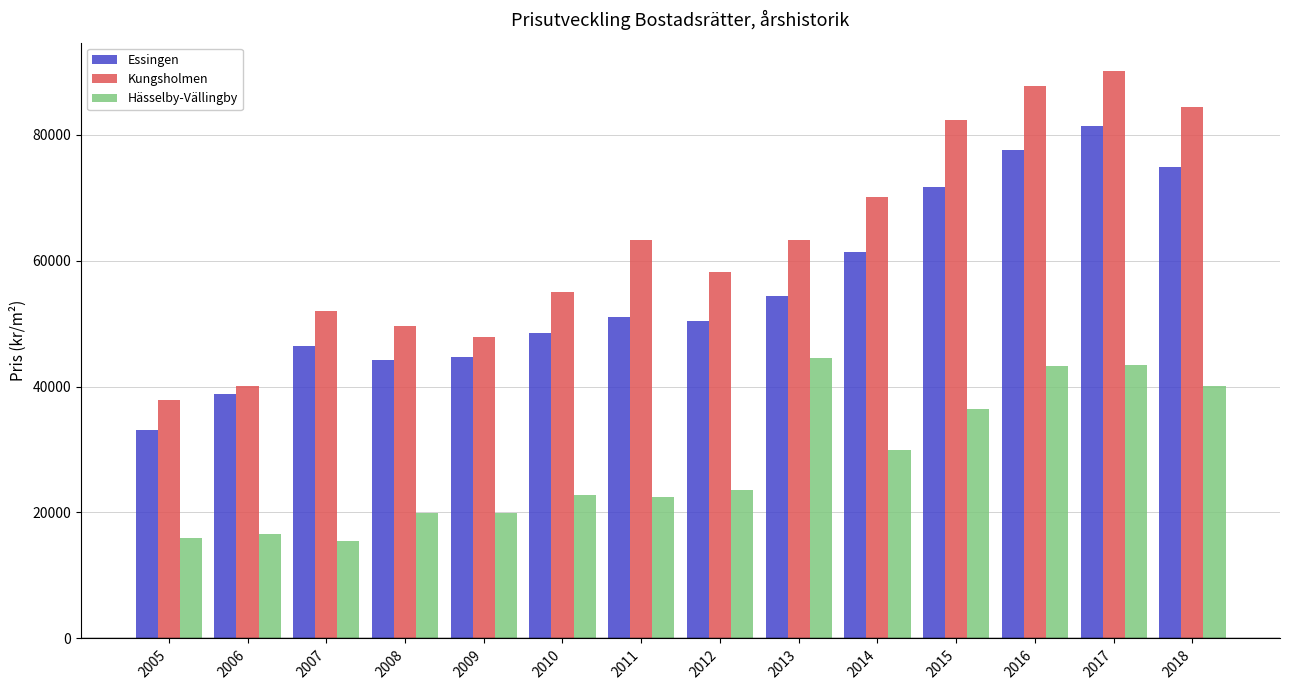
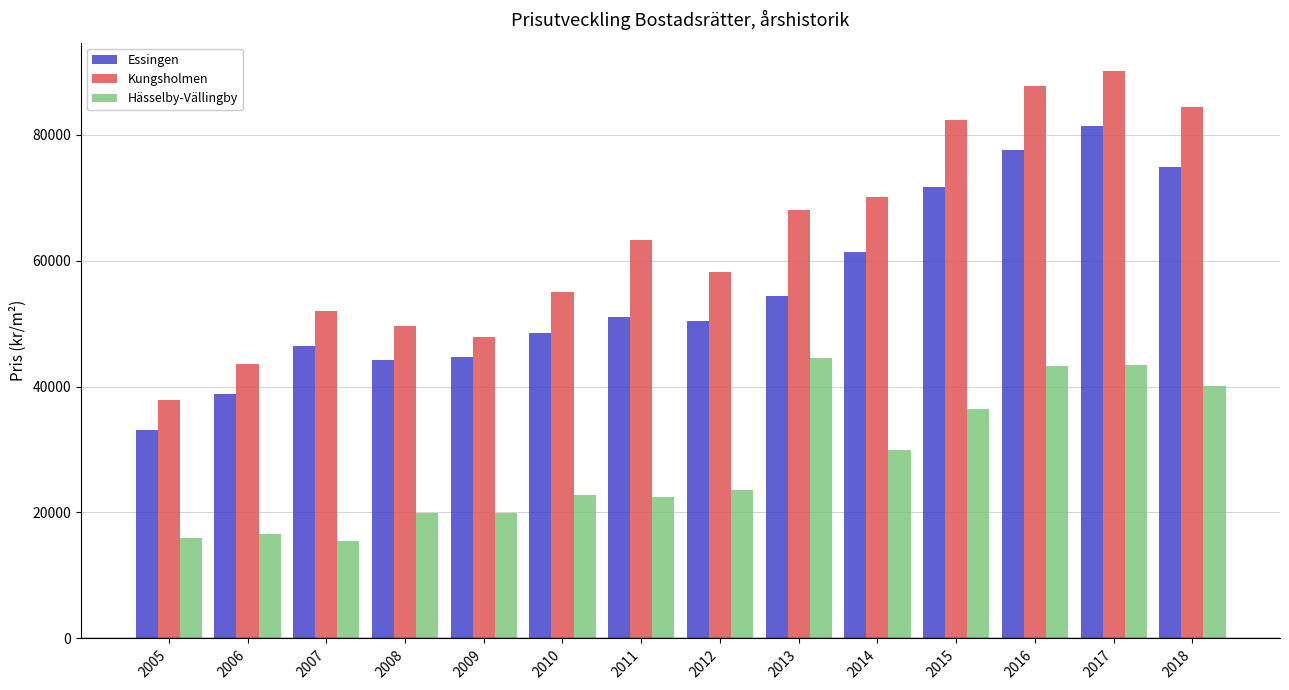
Kungsholmen, 2006: 40000 -> 44000
Kungsholmen, 2013: 63000 -> 68000
